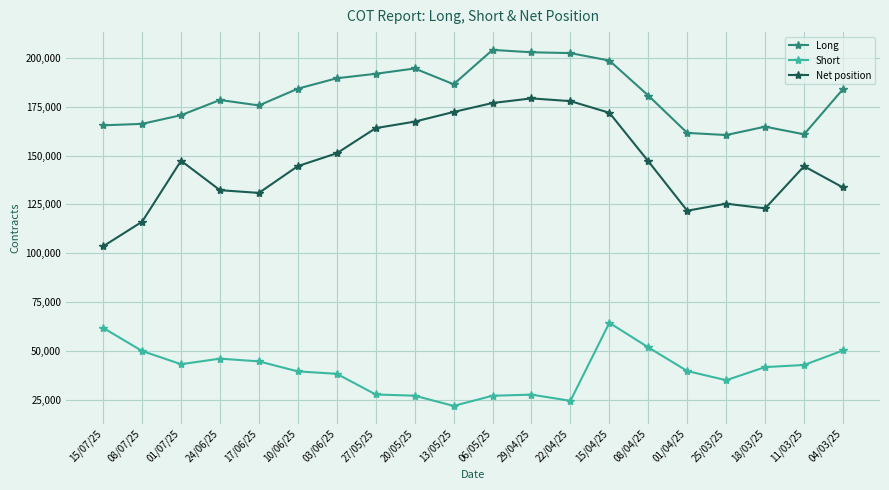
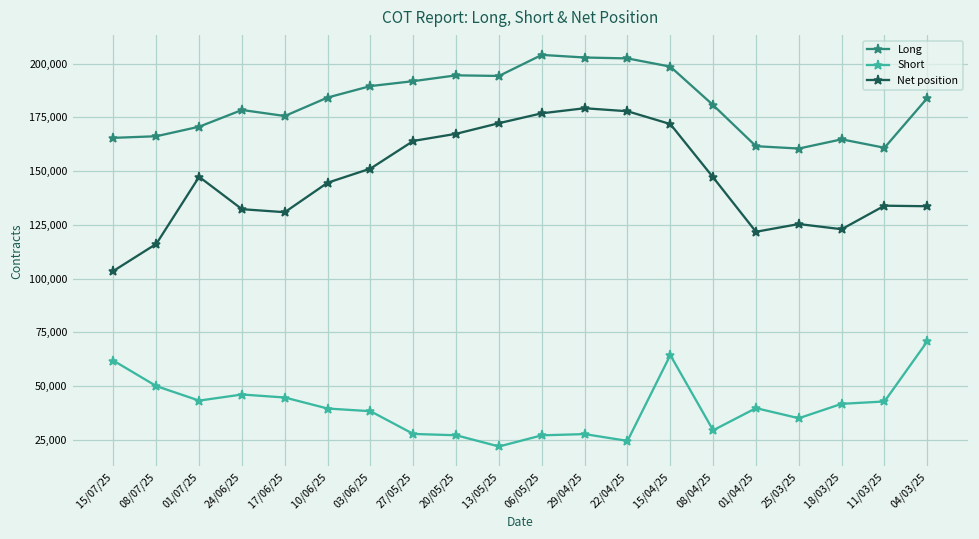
Long, 13/05/25: 186,000 -> 194,000
Short, 08/04/25: 52,000 -> 29,000
Net position, 11/03/25: 145,000 -> 134,000
Short, 04/03/25: 50,000 -> 71,000
